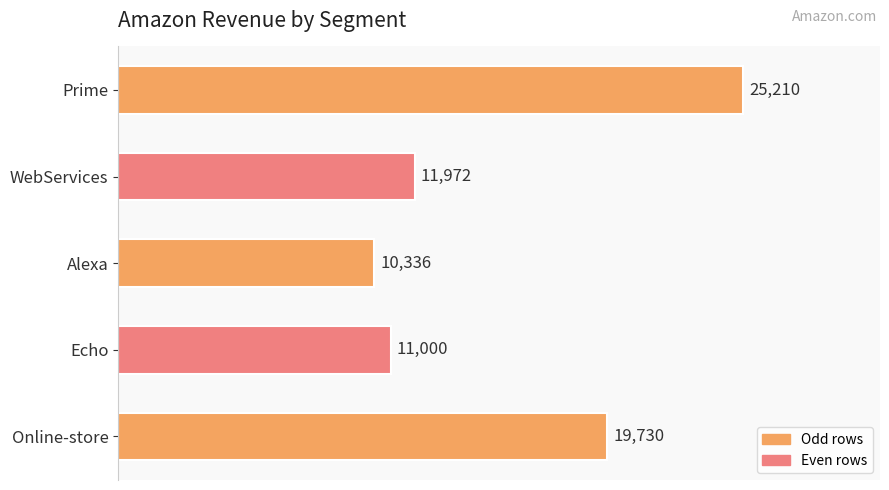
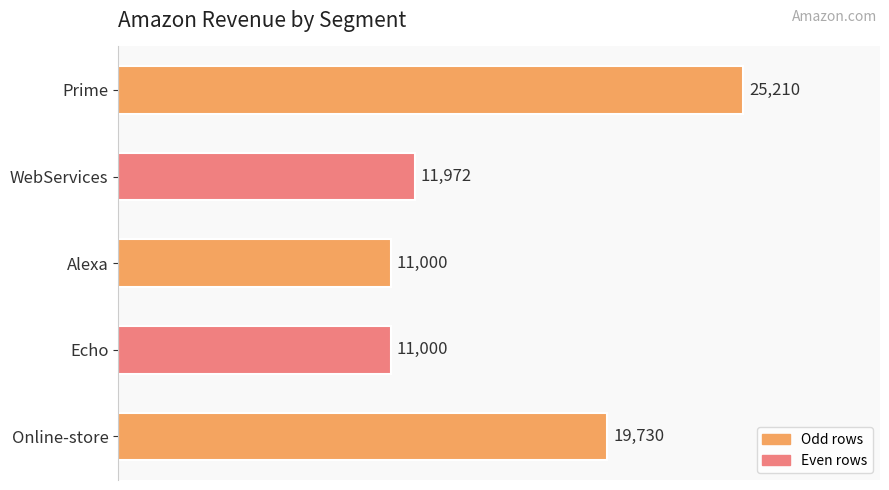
Alexa: 10,336 -> 11,000
